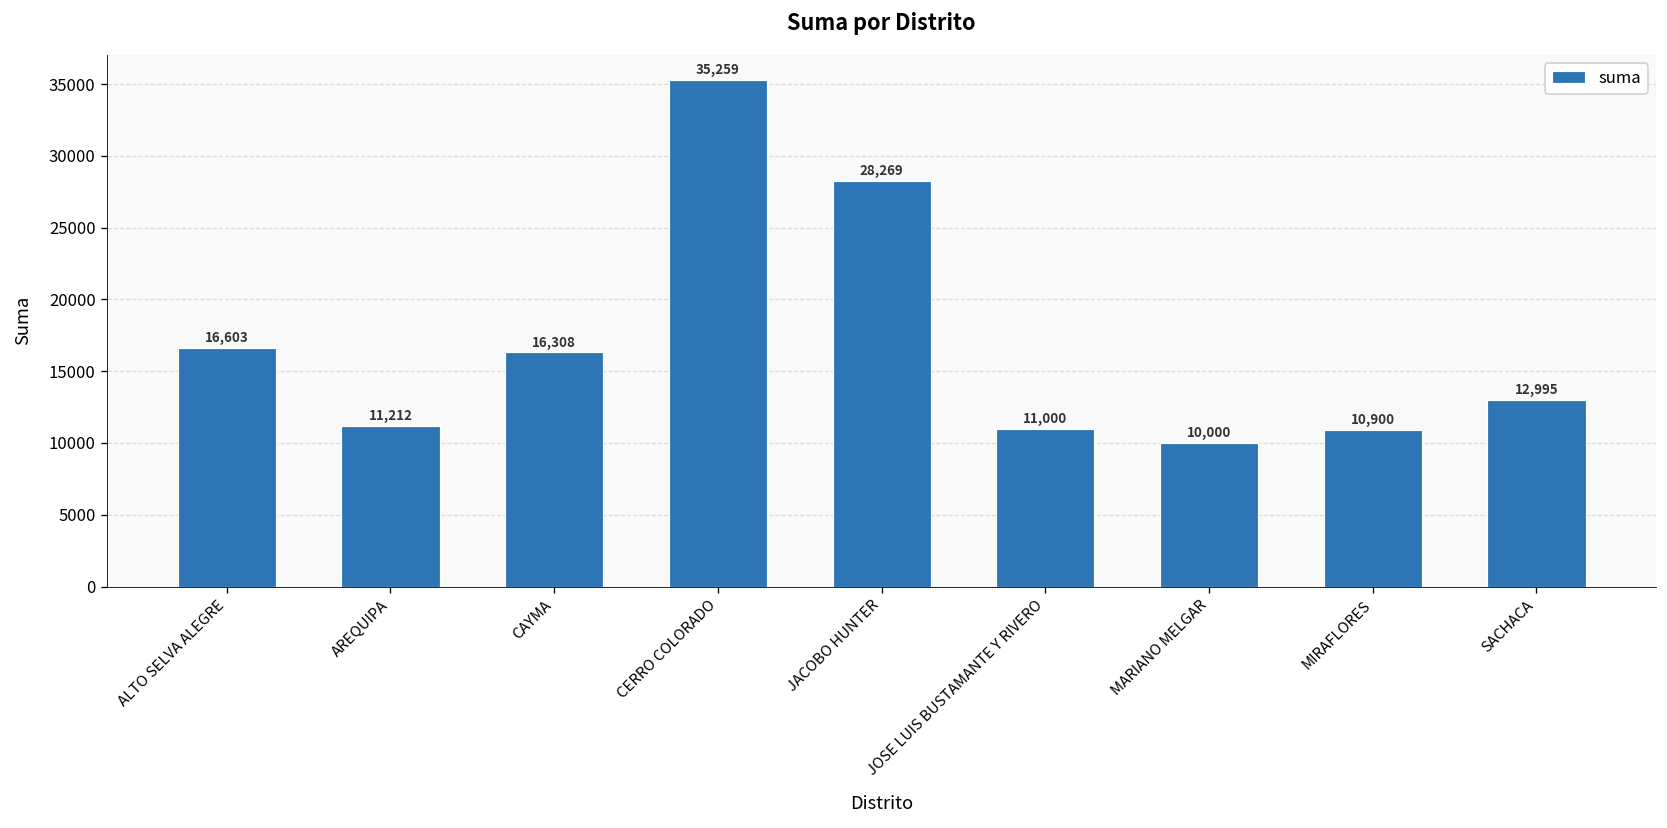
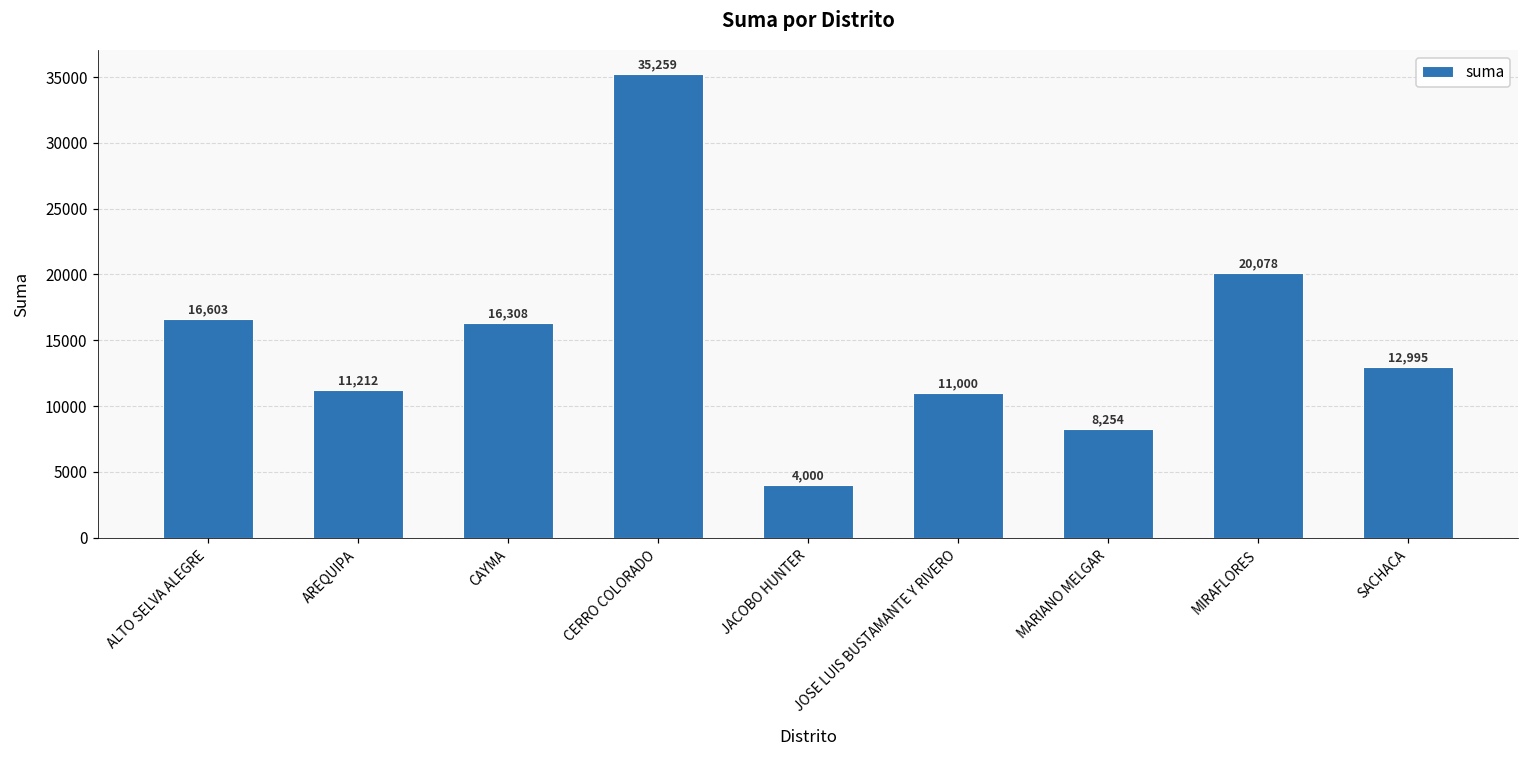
JACOBO HUNTER: 28,269 -> 4,000
MARIANO MELGAR: 10,000 -> 8,254
MIRAFLORES: 10,900 -> 20,078
